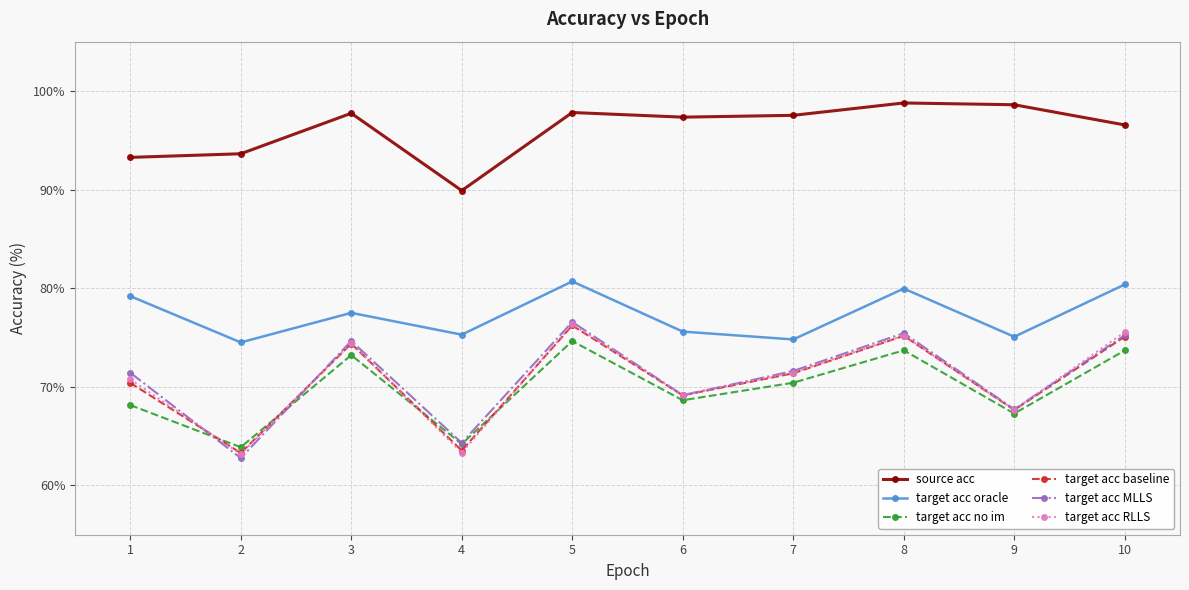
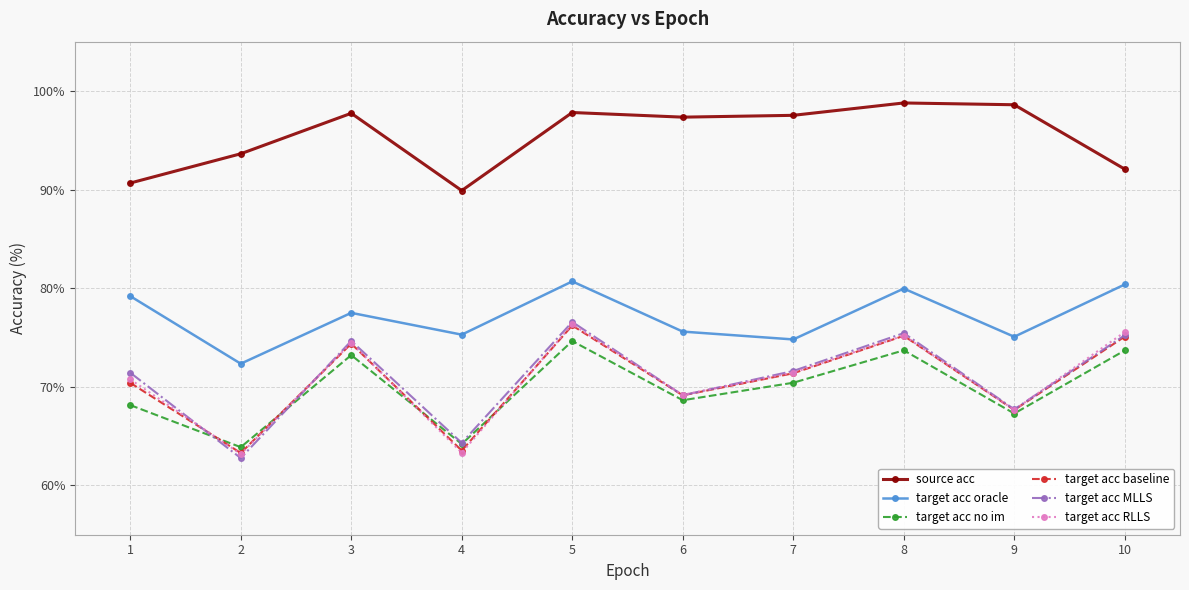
source acc, 1: 93% -> 91%
target acc oracle, 2: 75% -> 72%
source acc, 10: 97% -> 92%
